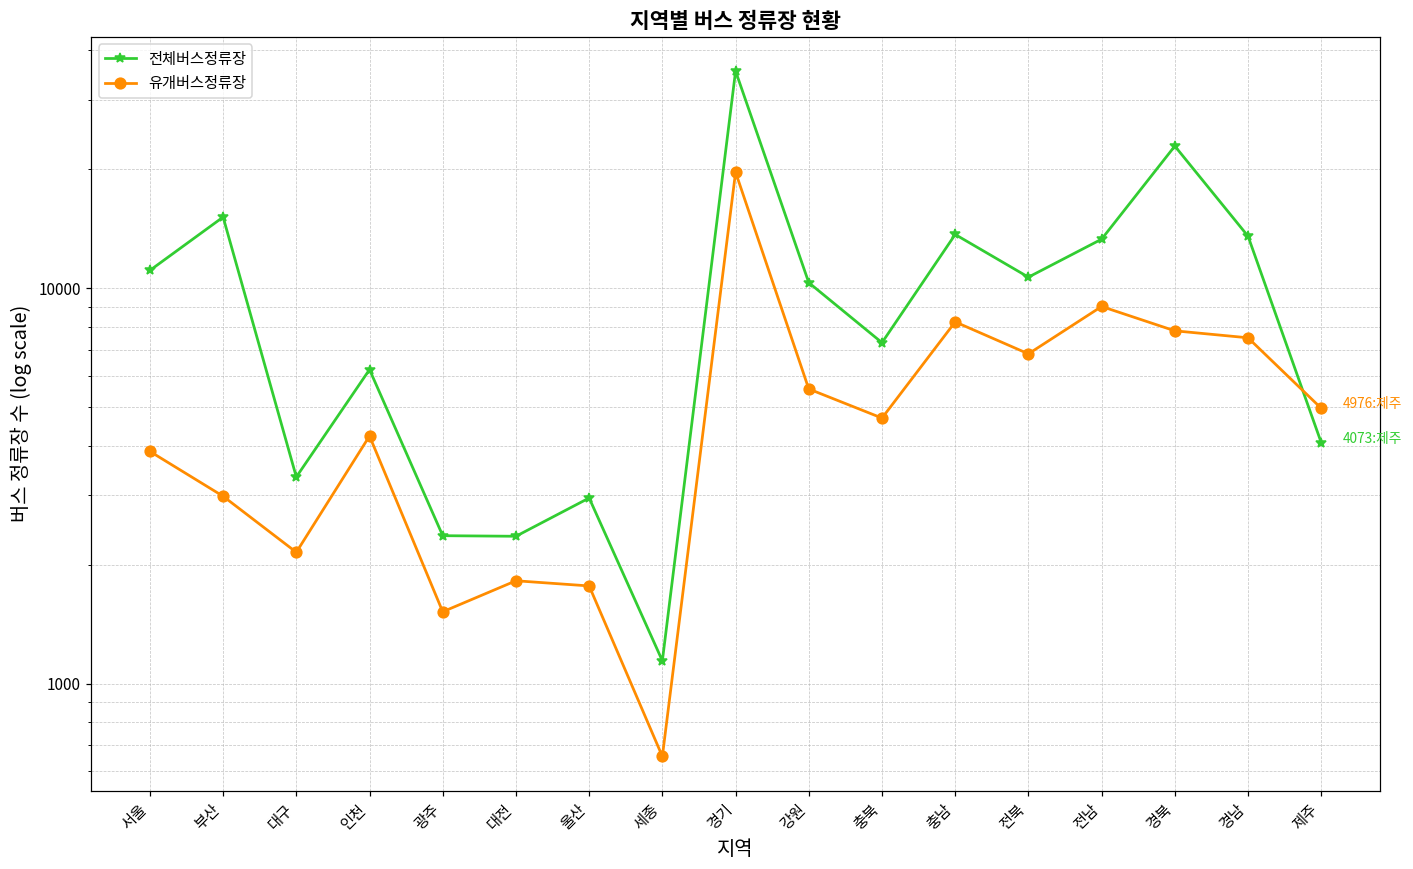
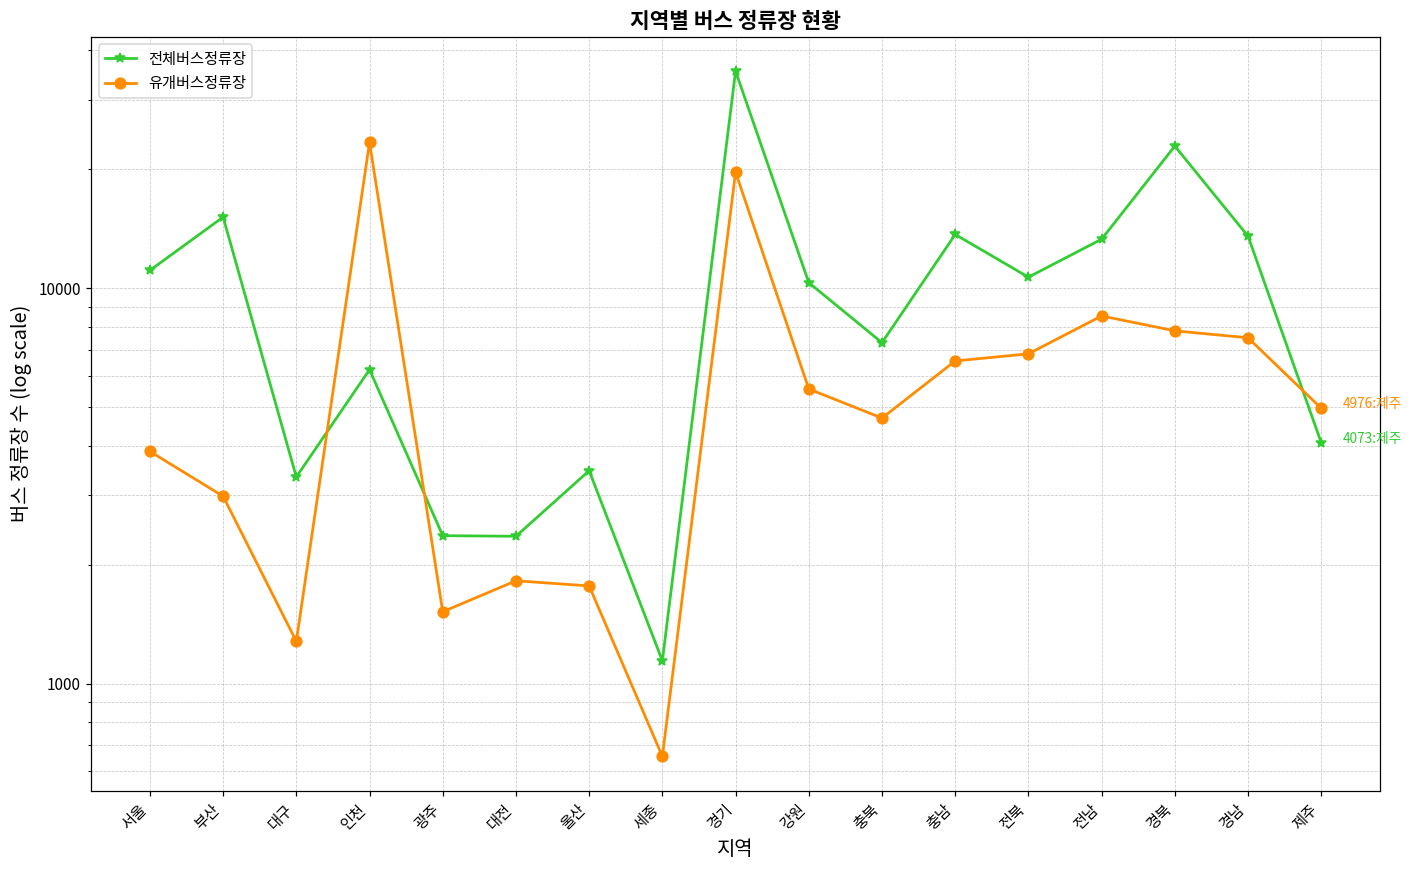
유개버스정류장, 대구: 2200 -> 1280
유개버스정류장, 인천: 4200 -> 23000
전체버스정류장, 울산: 3000 -> 3500
유개버스정류장, 충남: 8200 -> 6600
유개버스정류장, 전남: 9000 -> 8500
